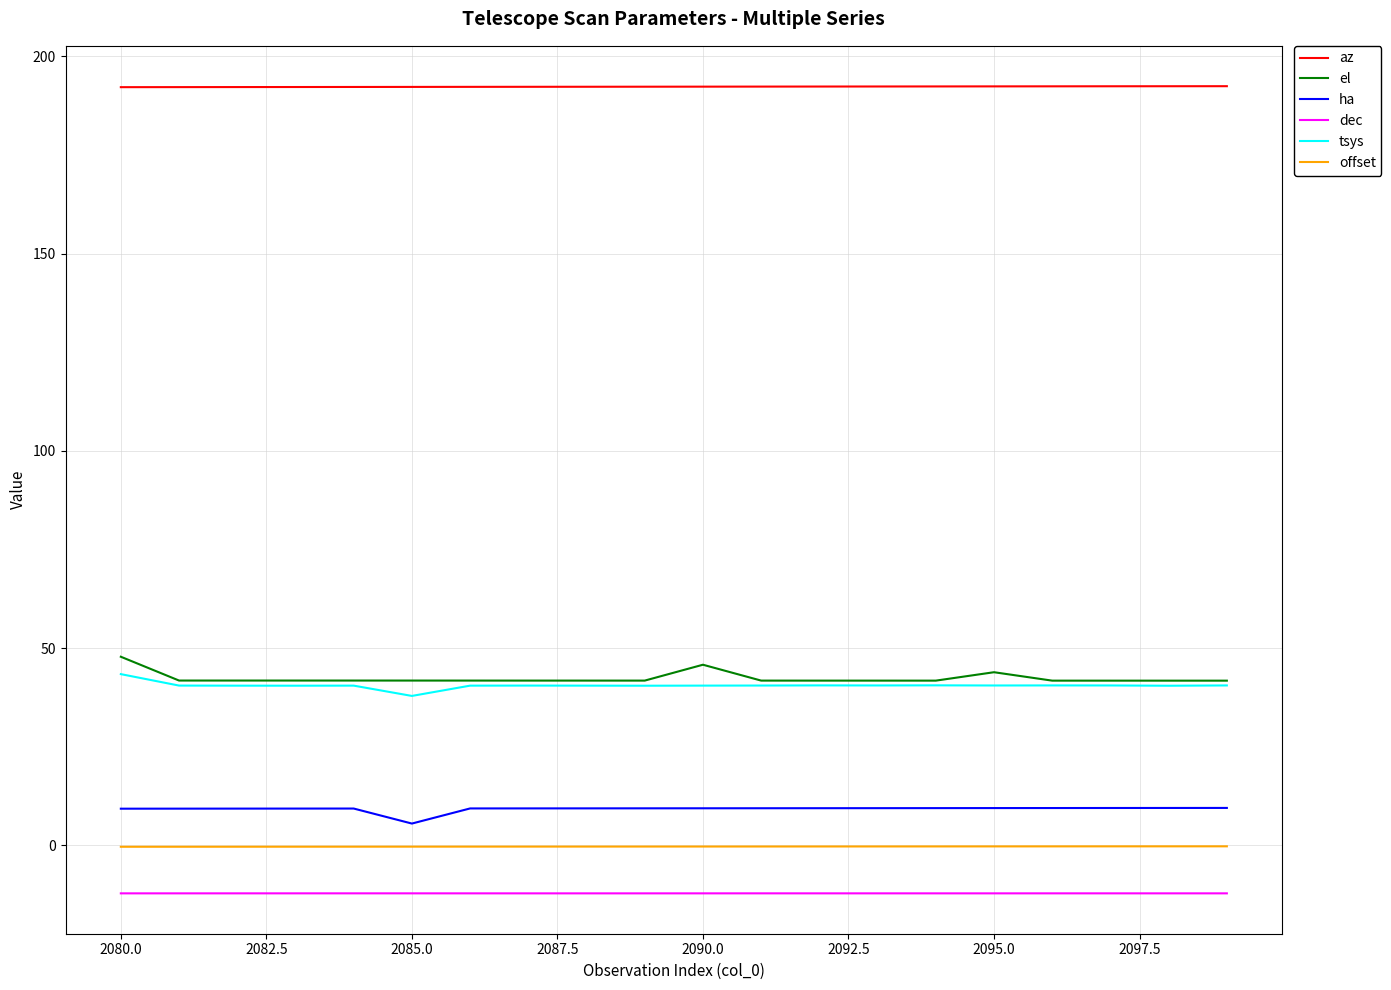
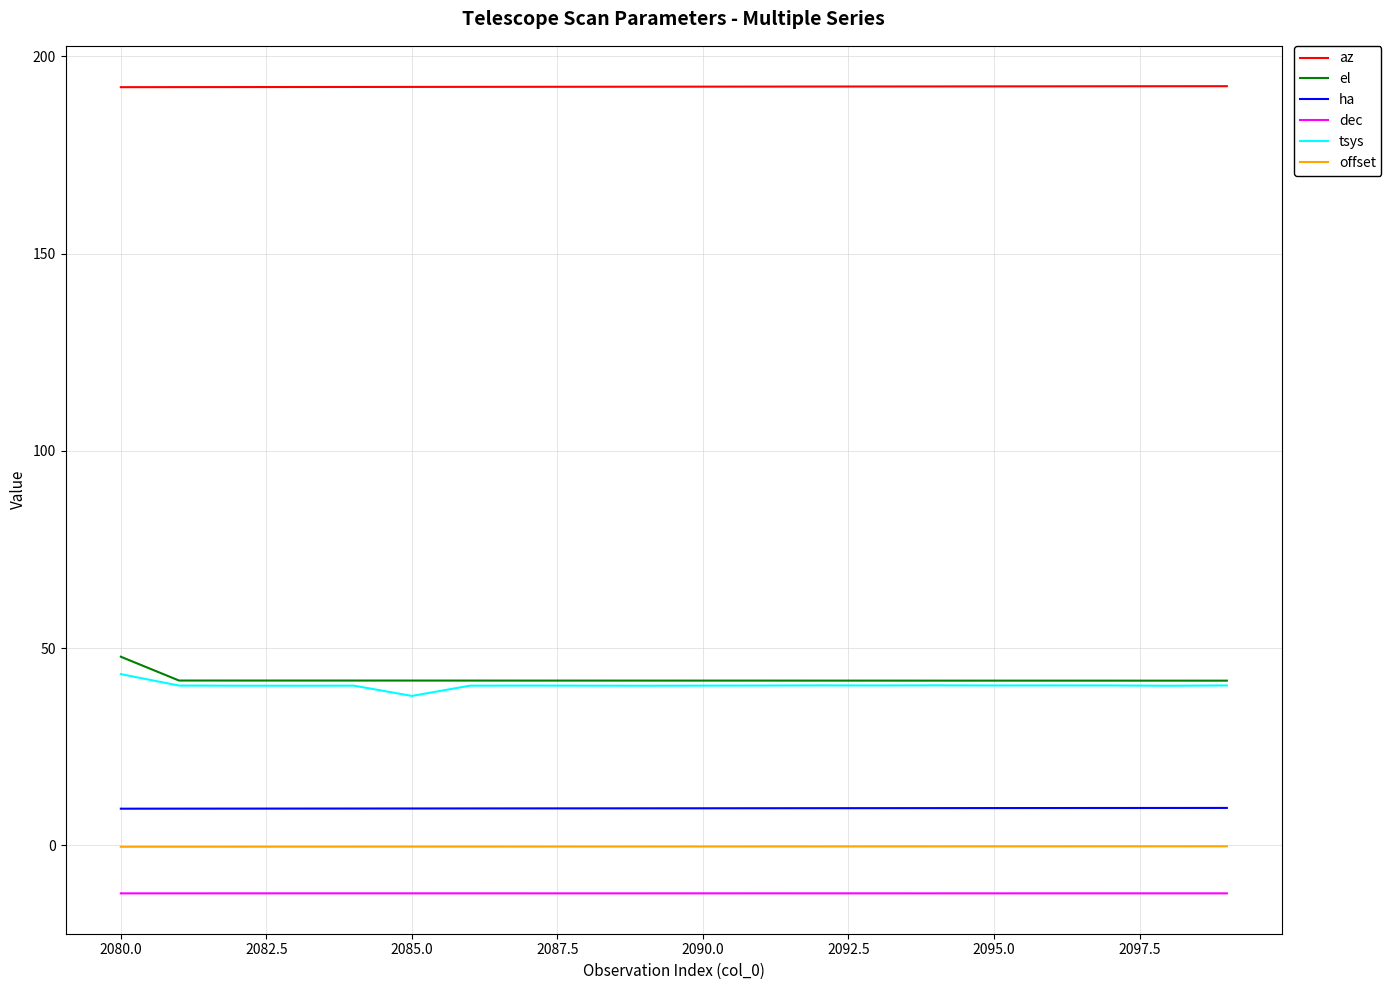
ha, 2085.0: 6 -> 9
el, 2090.0: 46 -> 42
el, 2095.0: 44 -> 42
